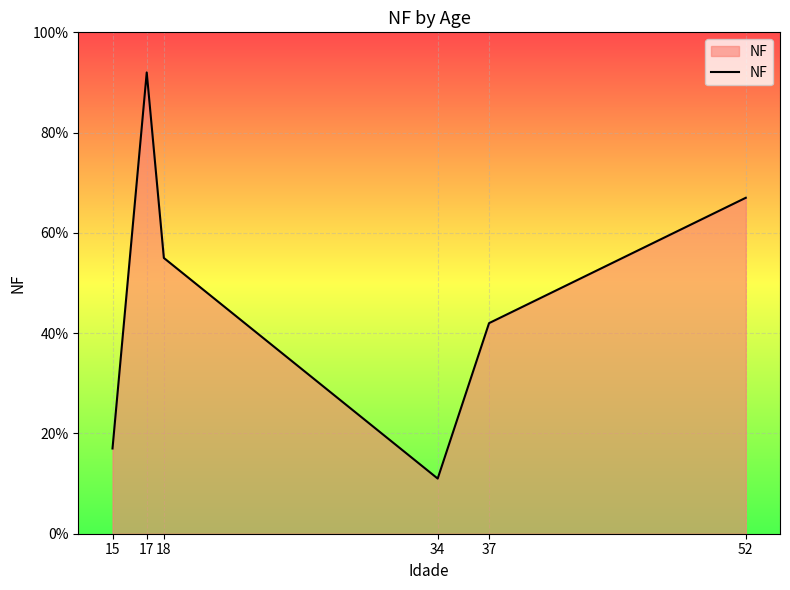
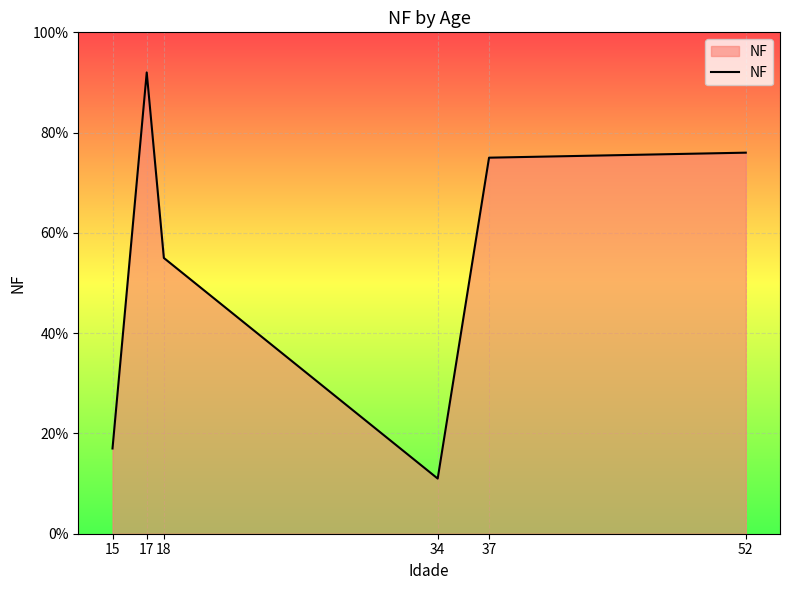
37: 42% -> 75%
52: 67% -> 76%
